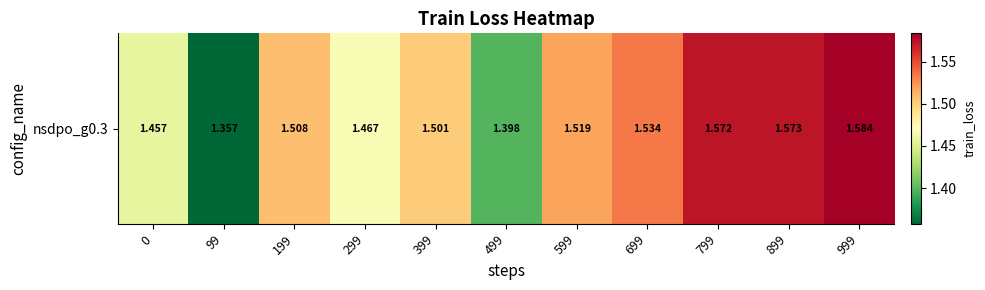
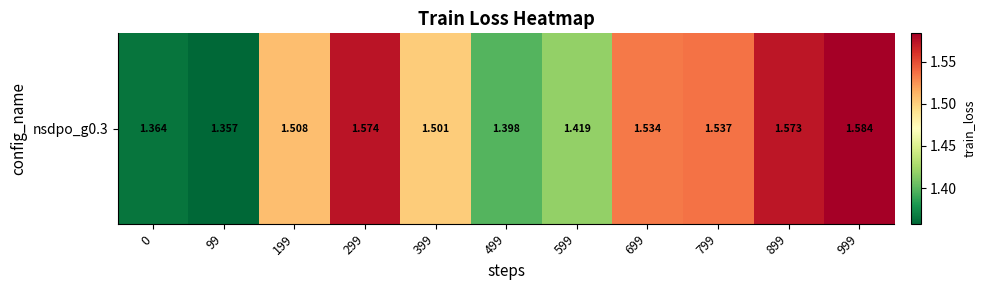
nsdpo_g0.3, 0: 1.457 -> 1.364
nsdpo_g0.3, 299: 1.467 -> 1.574
nsdpo_g0.3, 599: 1.519 -> 1.419
nsdpo_g0.3, 799: 1.572 -> 1.537
